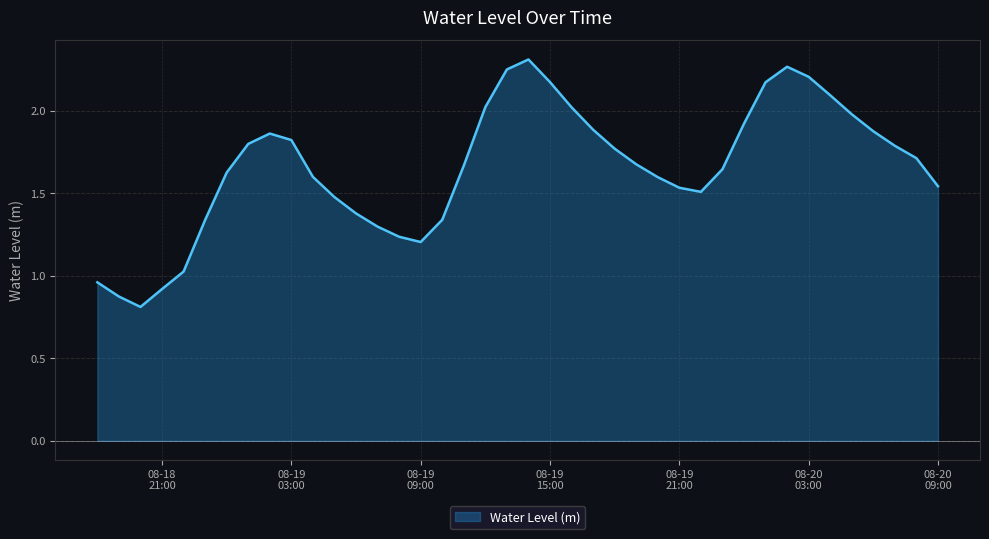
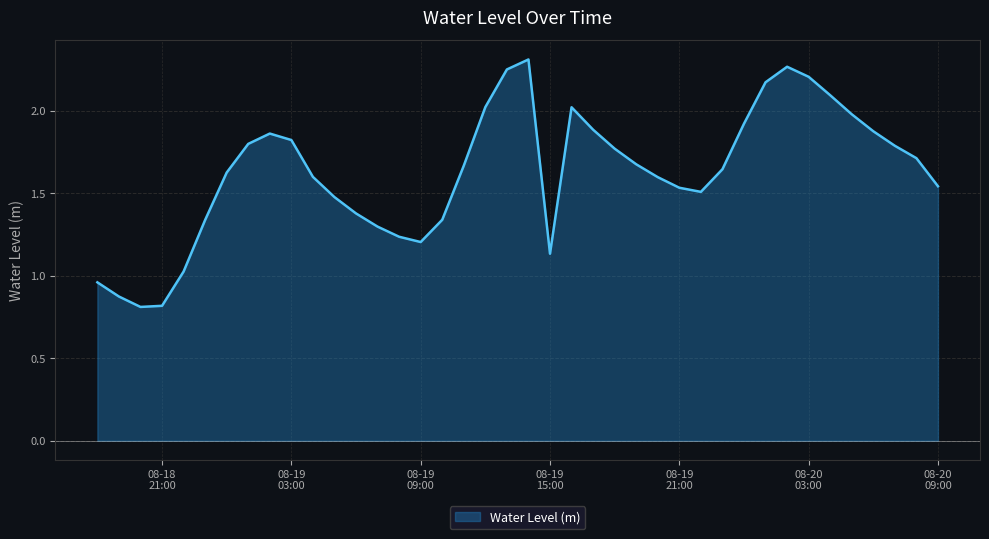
08-18 21:00: 0.92 -> 0.82
08-19 15:00: 2.17 -> 1.13
